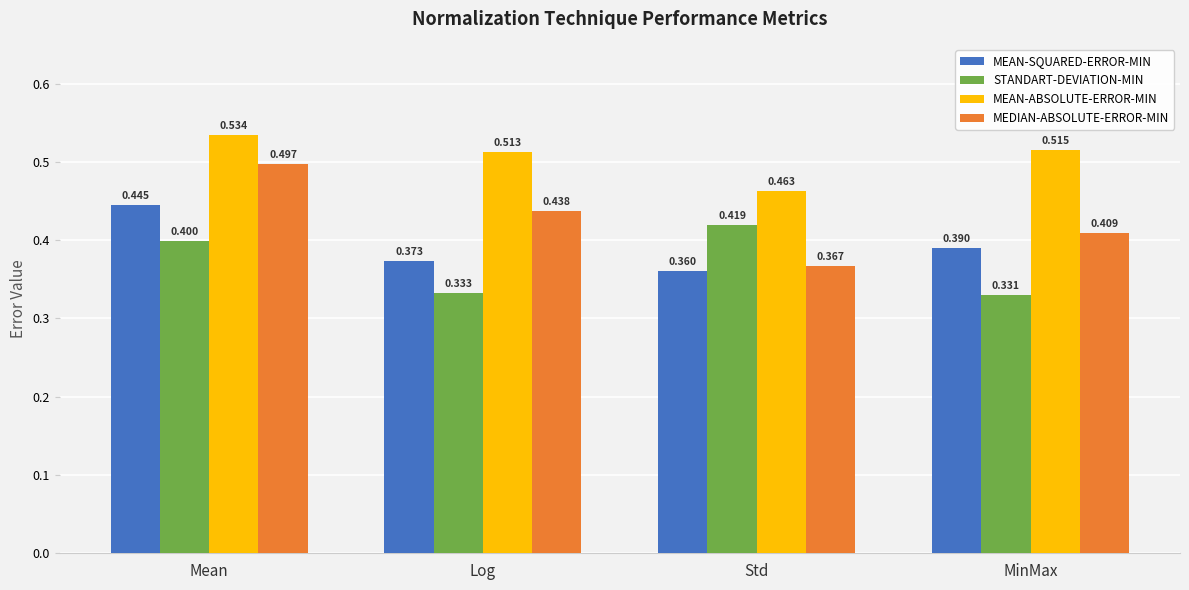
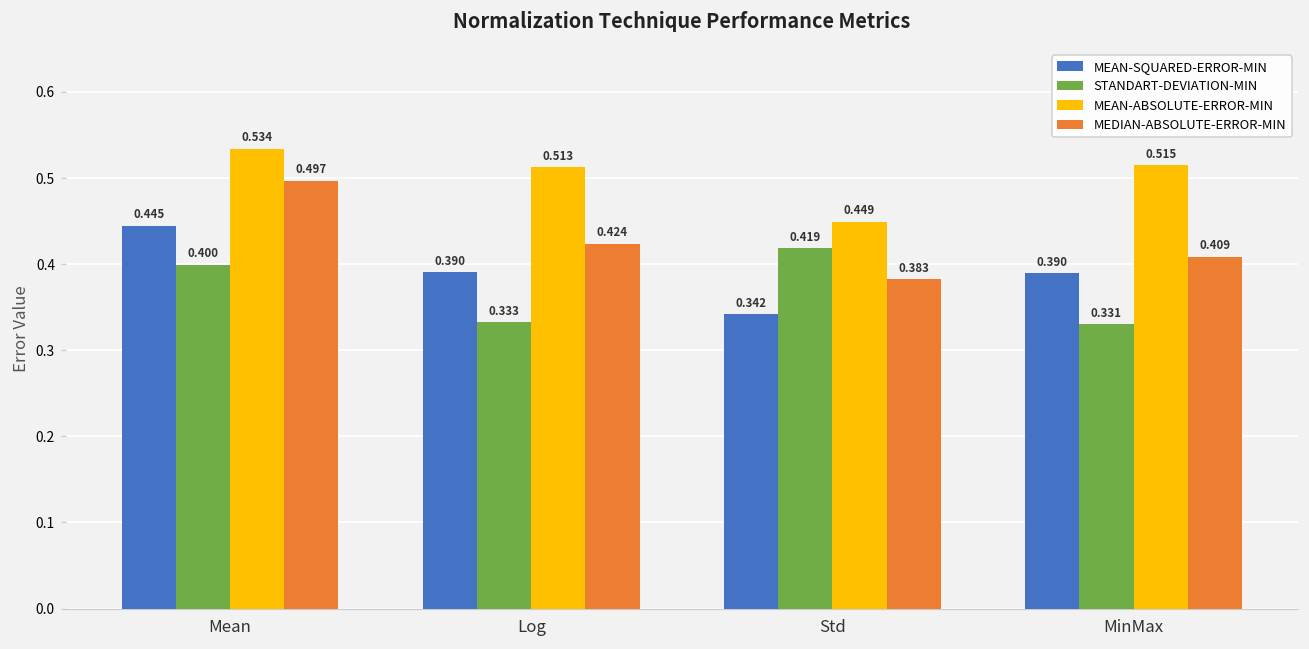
MEAN-SQUARED-ERROR-MIN, Log: 0.373 -> 0.390
MEDIAN-ABSOLUTE-ERROR-MIN, Log: 0.438 -> 0.424
MEAN-SQUARED-ERROR-MIN, Std: 0.360 -> 0.342
MEAN-ABSOLUTE-ERROR-MIN, Std: 0.463 -> 0.449
MEDIAN-ABSOLUTE-ERROR-MIN, Std: 0.367 -> 0.383
